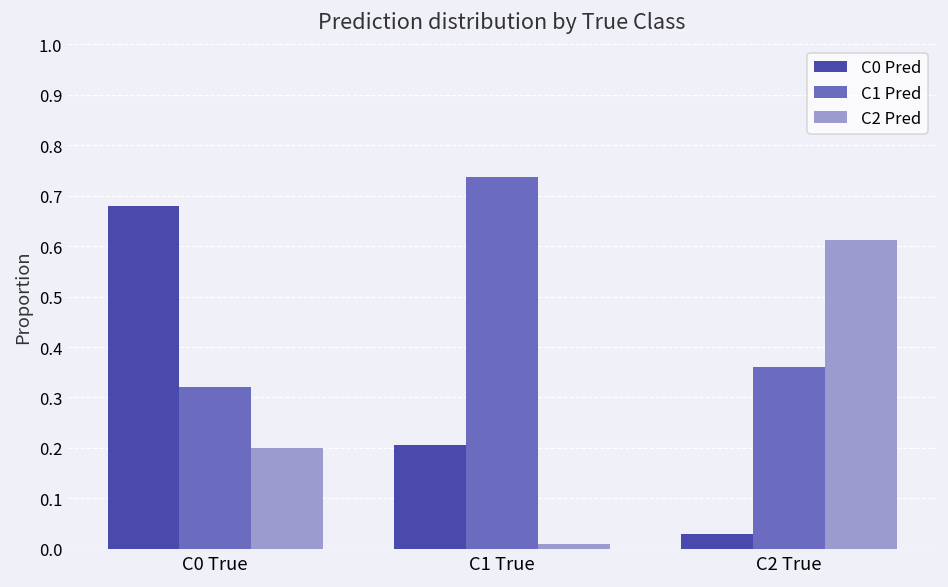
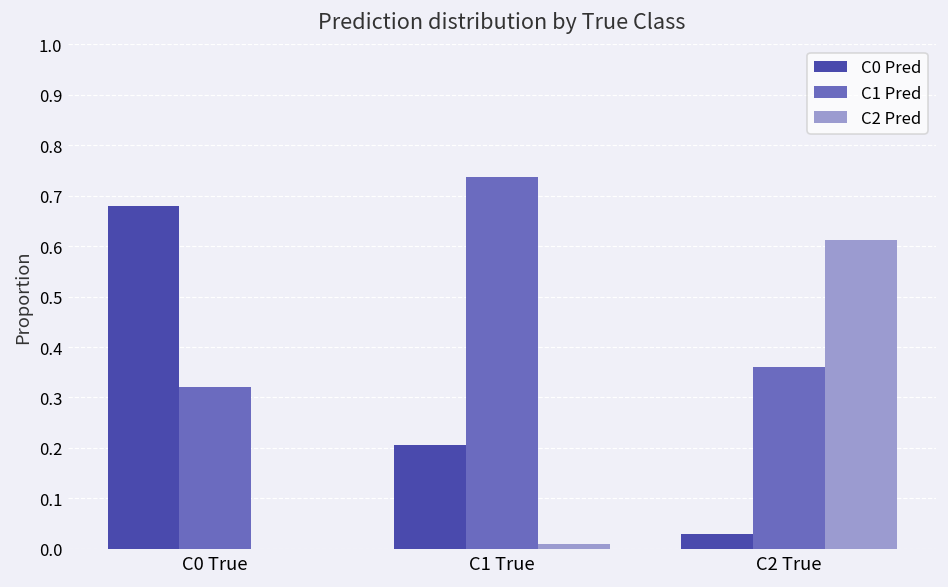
C2 Pred, C0 True: 0.2 -> 0.0
